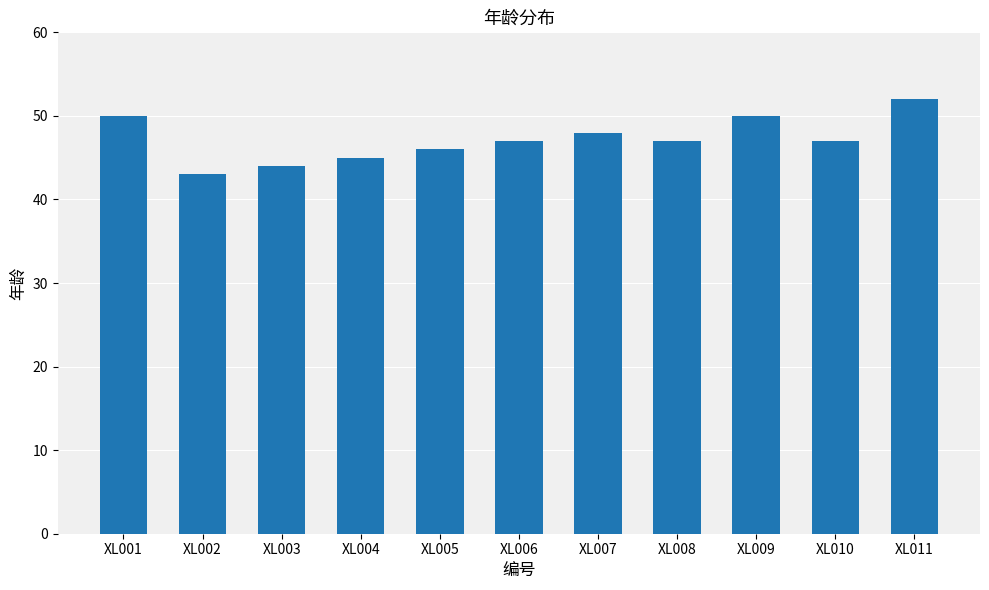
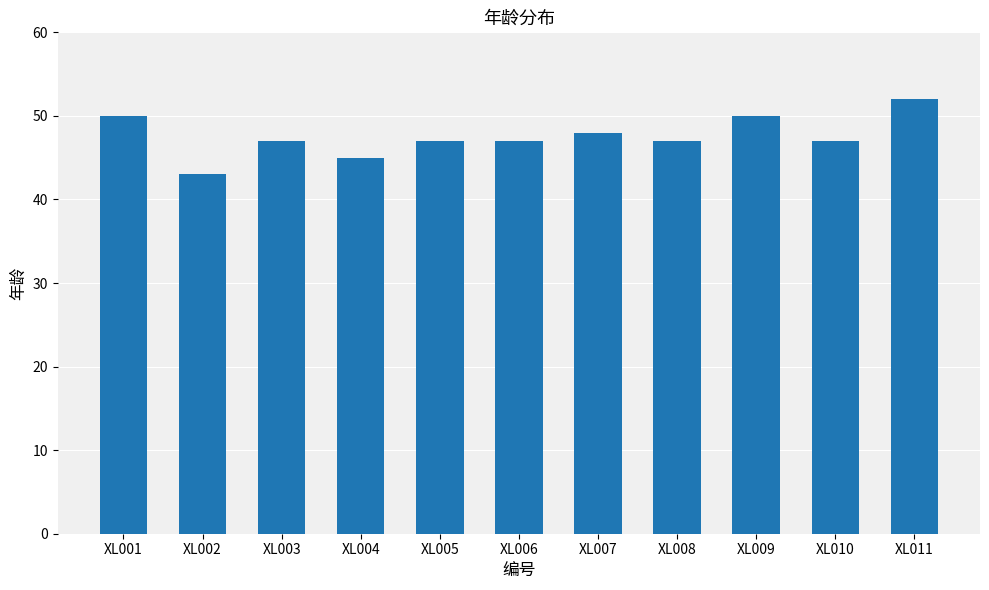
XL003: 44 -> 47
XL005: 46 -> 47
